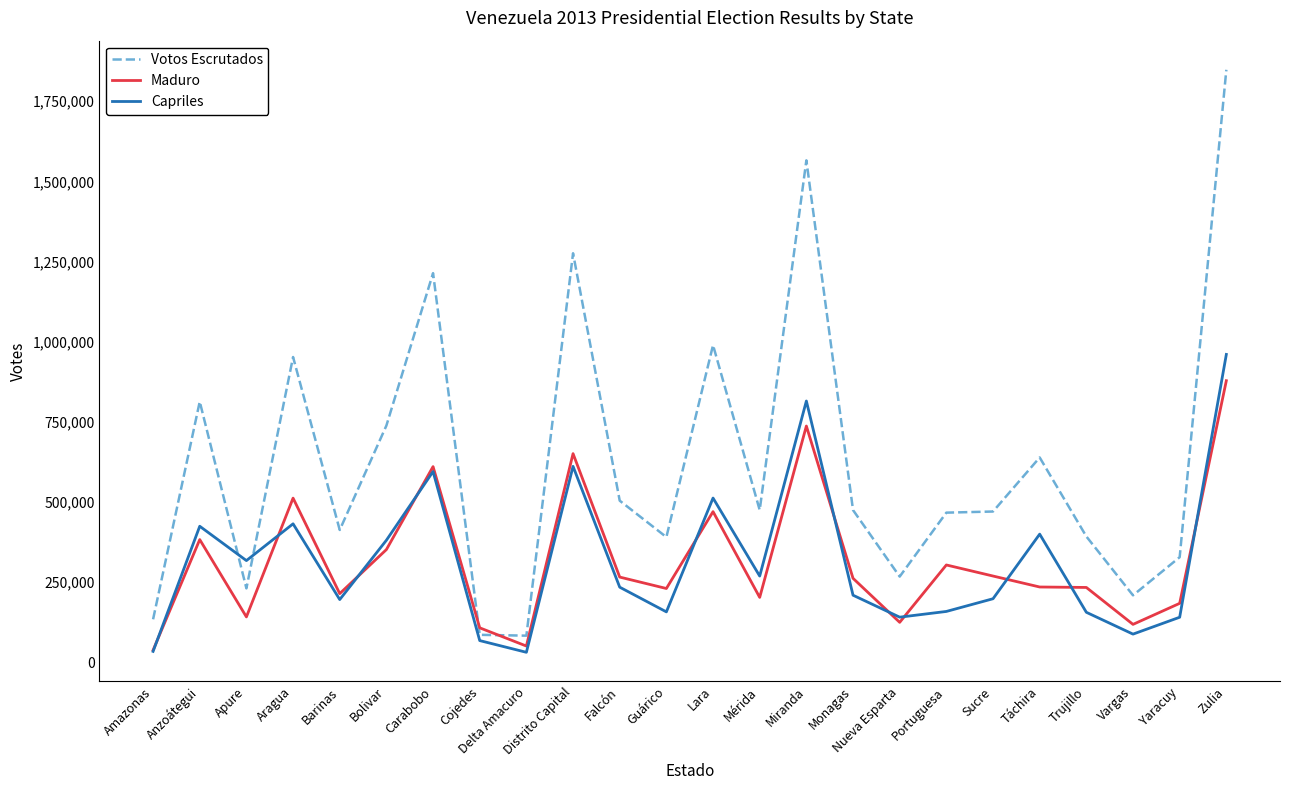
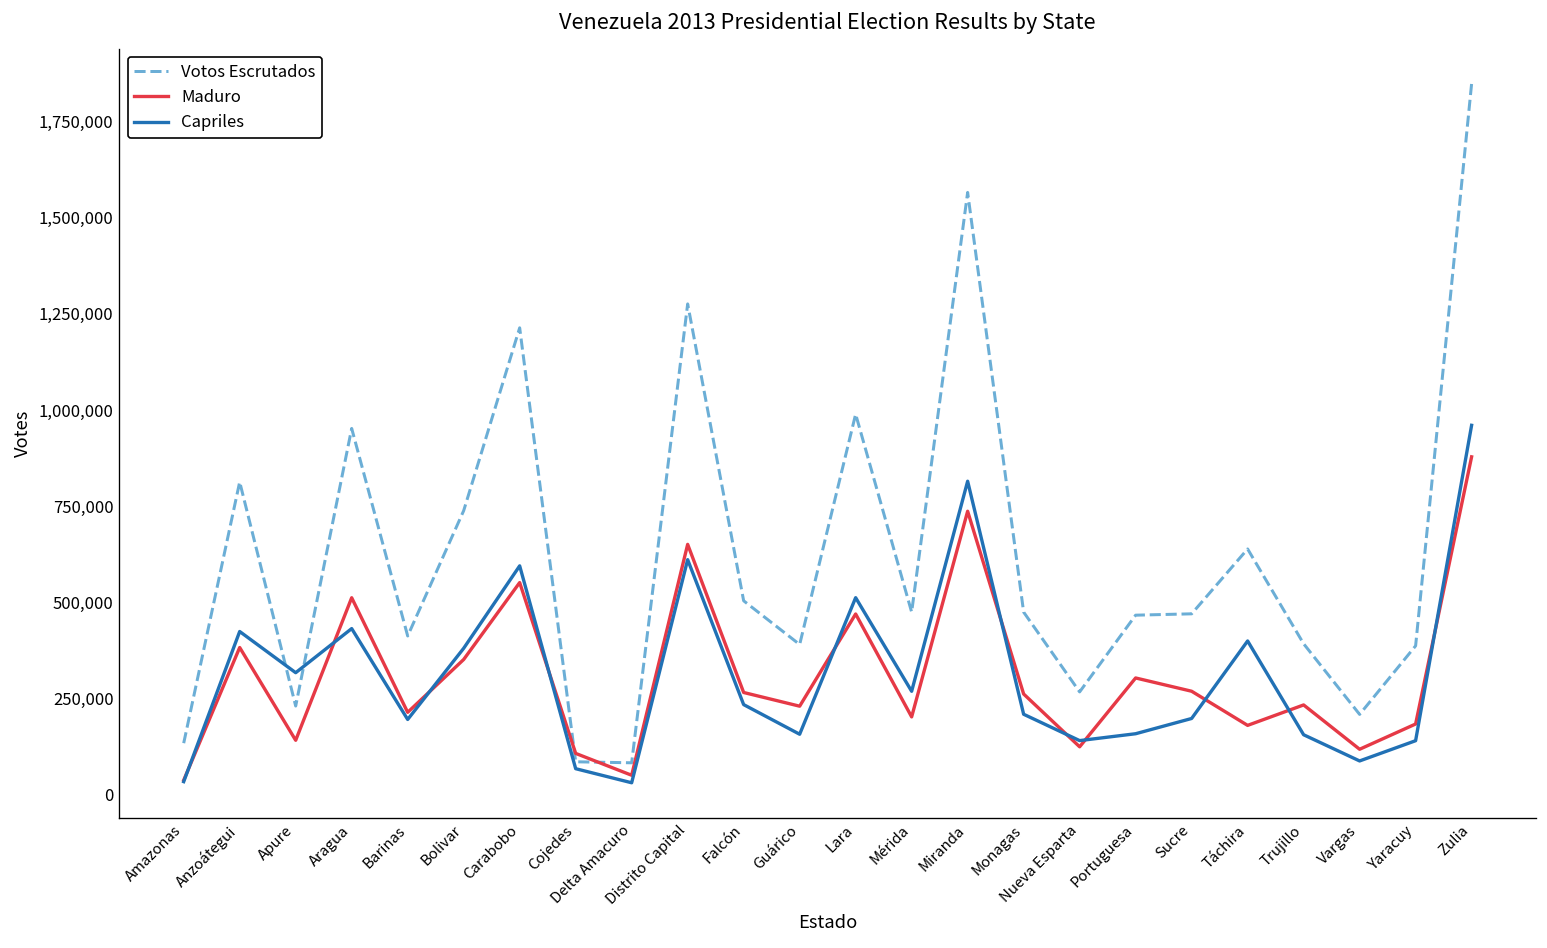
Maduro, Carabobo: 610,000 -> 550,000
Maduro, Táchira: 240,000 -> 180,000
Votos Escrutados, Yaracuy: 330,000 -> 390,000
